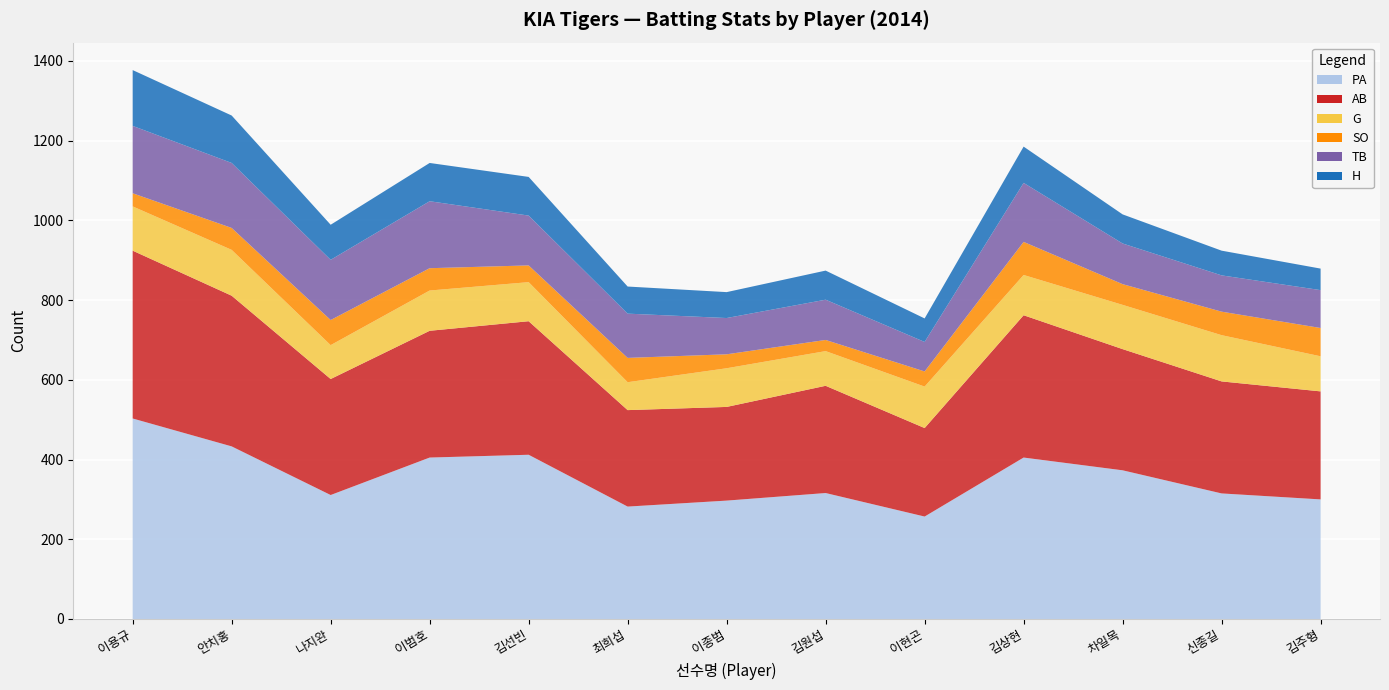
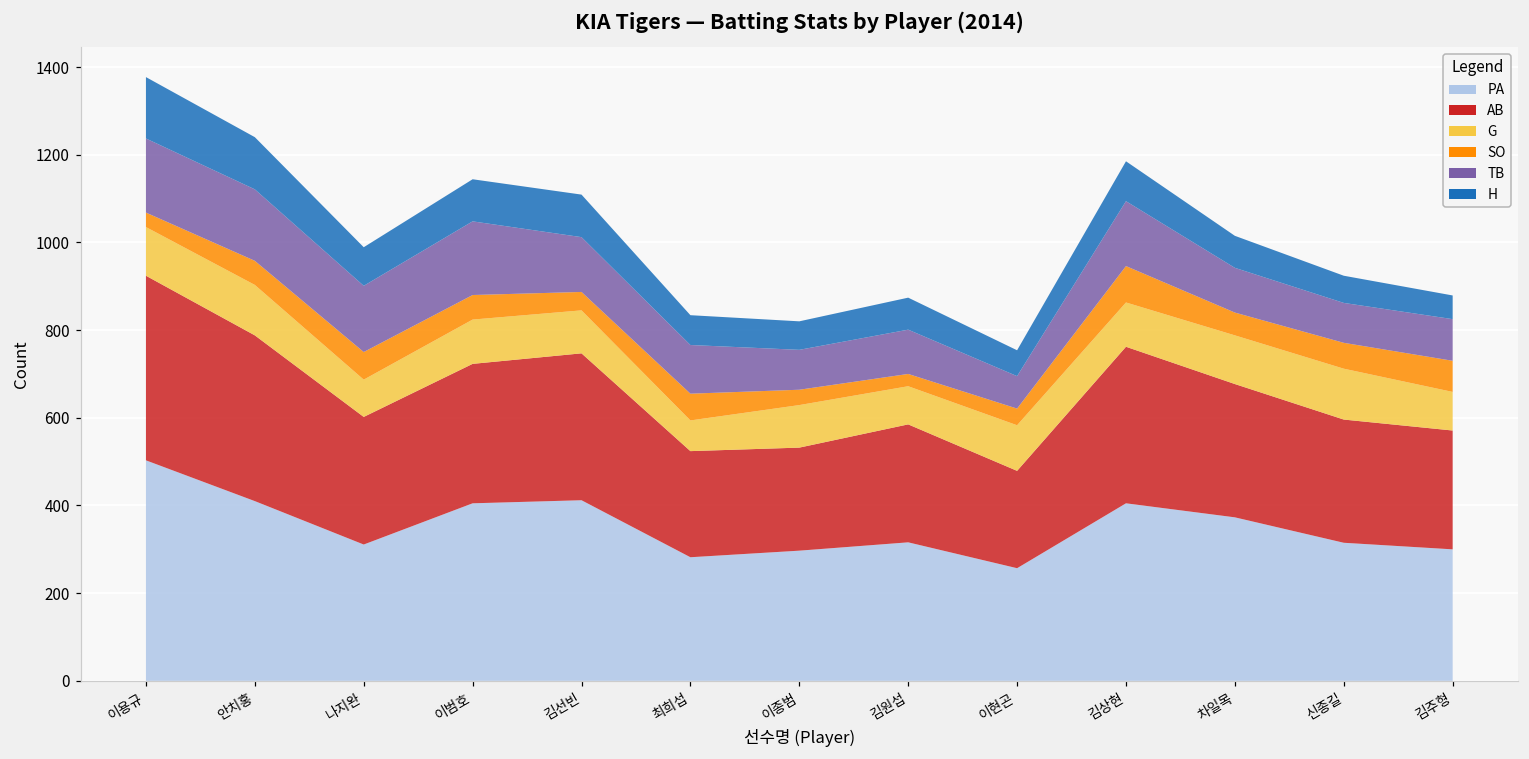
PA, 안치홍: 430 -> 410
